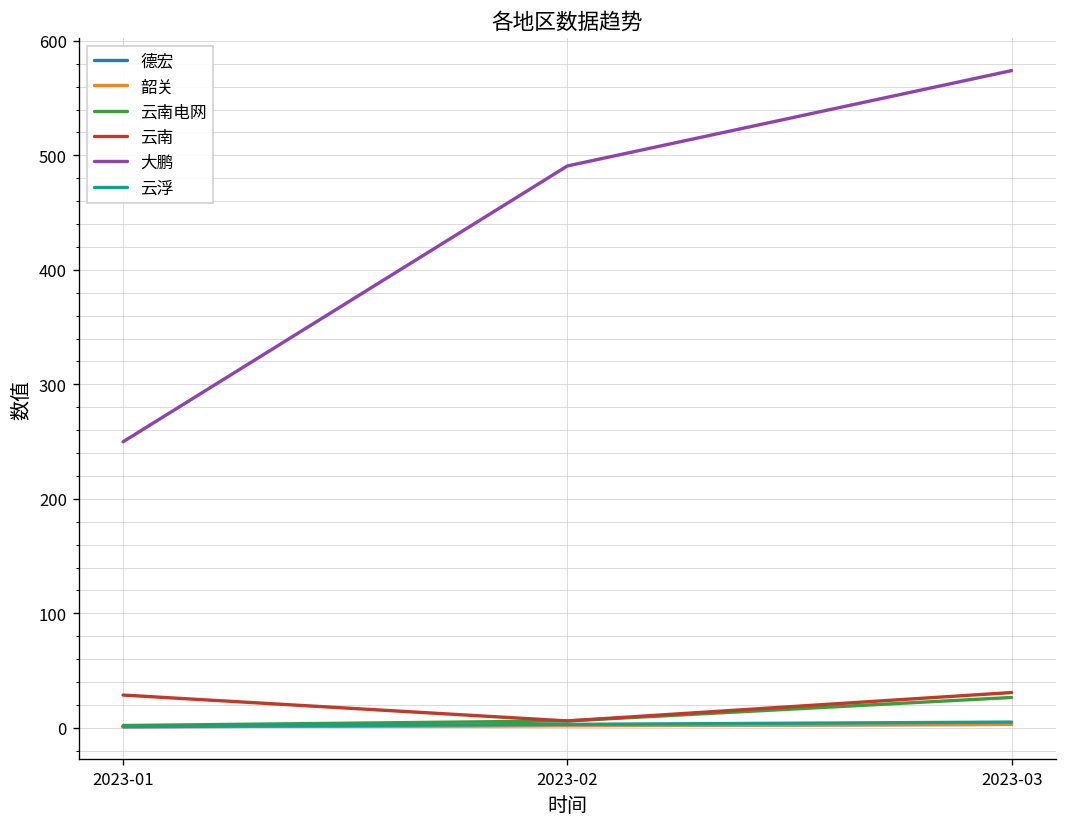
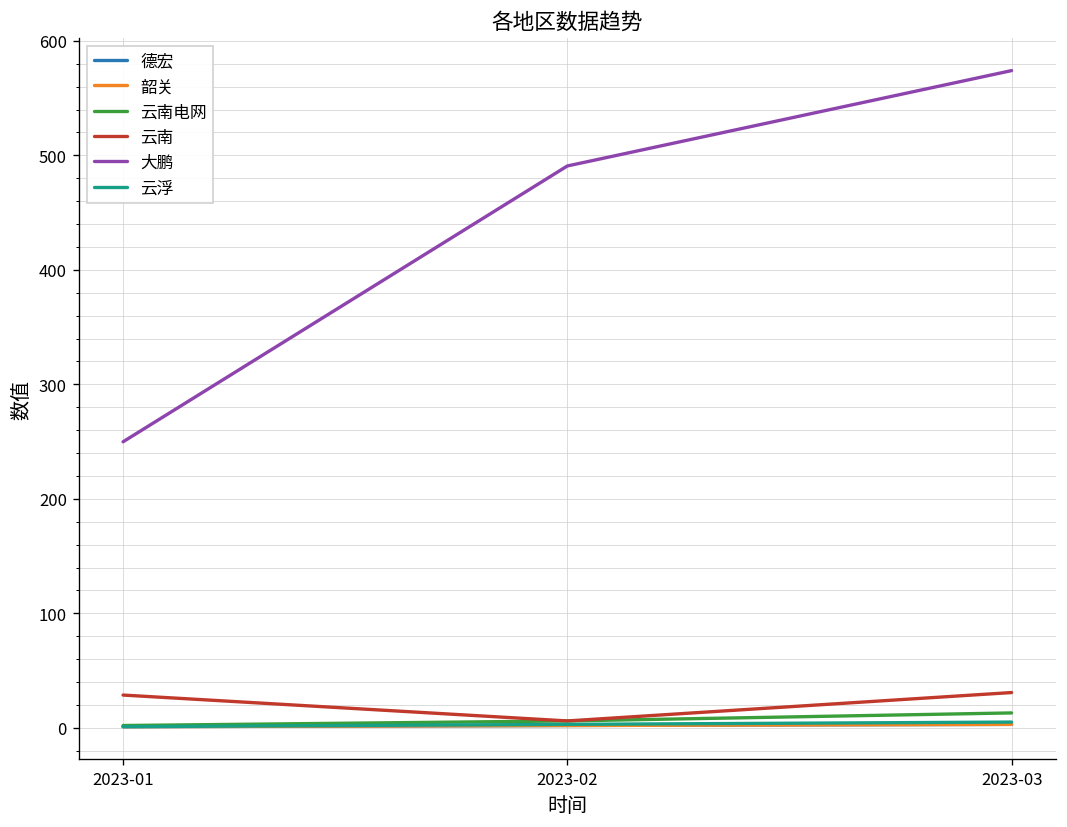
云南电网, 2023-03: 30 -> 10
